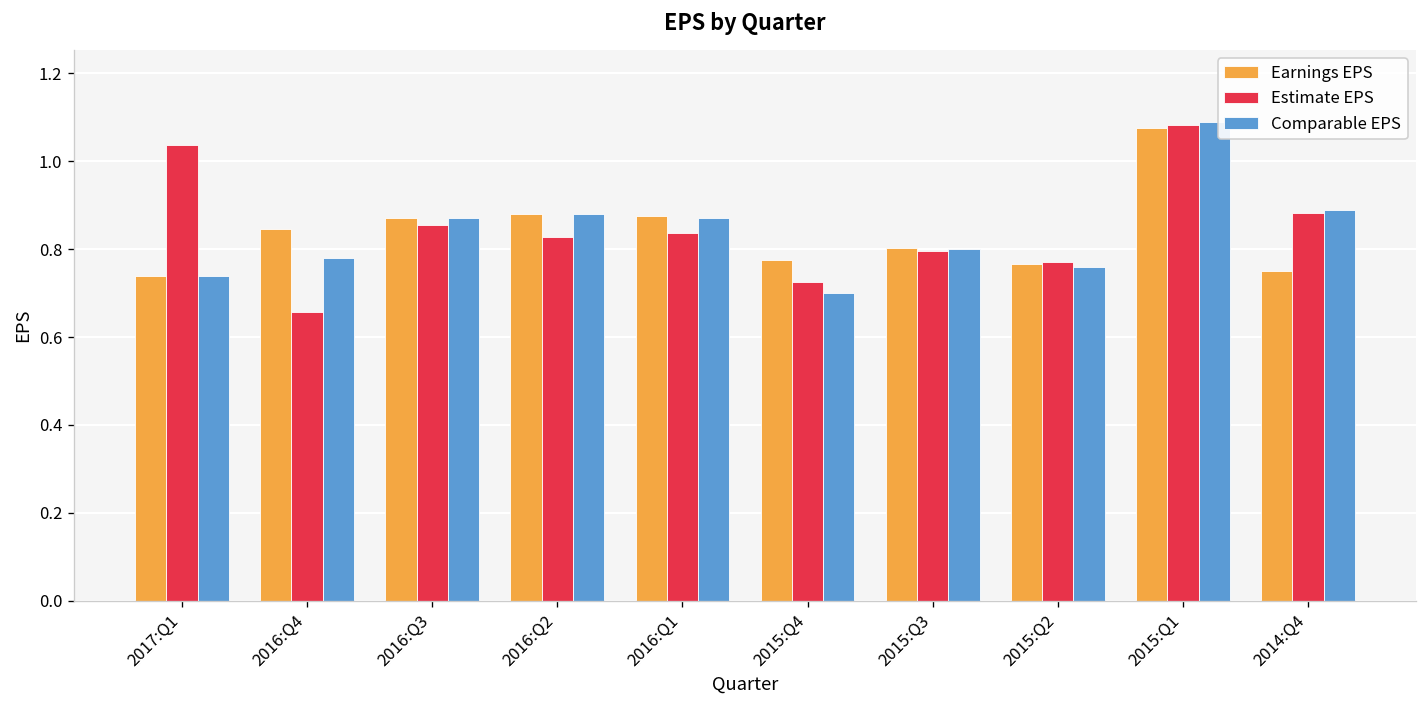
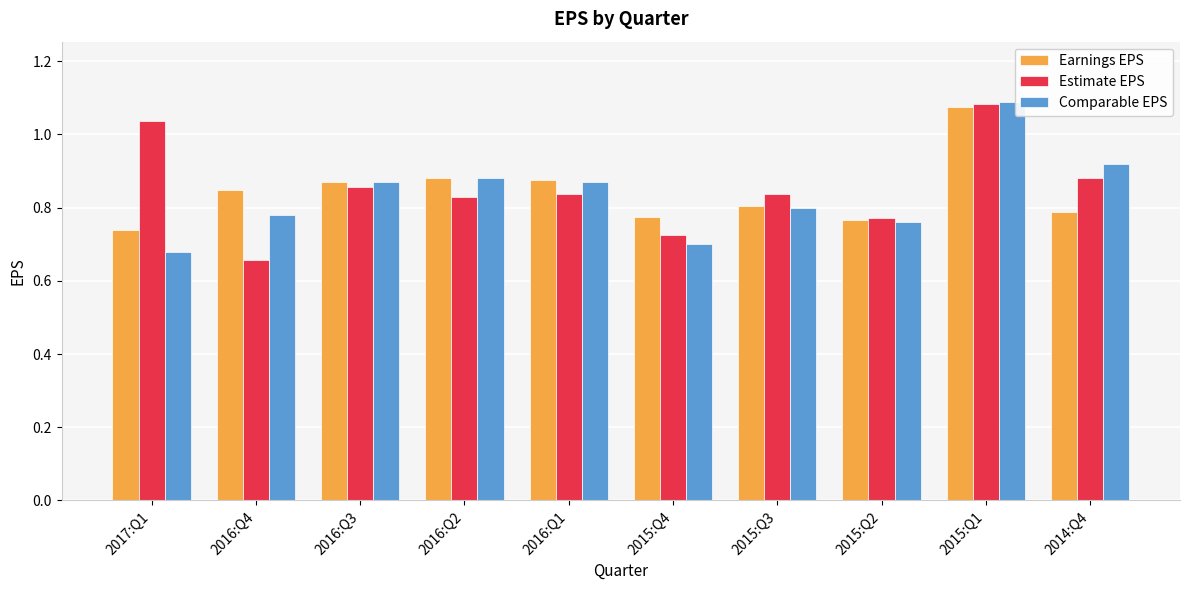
Comparable EPS, 2017:Q1: 0.74 -> 0.68
Estimate EPS, 2015:Q3: 0.80 -> 0.84
Earnings EPS, 2014:Q4: 0.75 -> 0.79
Comparable EPS, 2014:Q4: 0.89 -> 0.92
